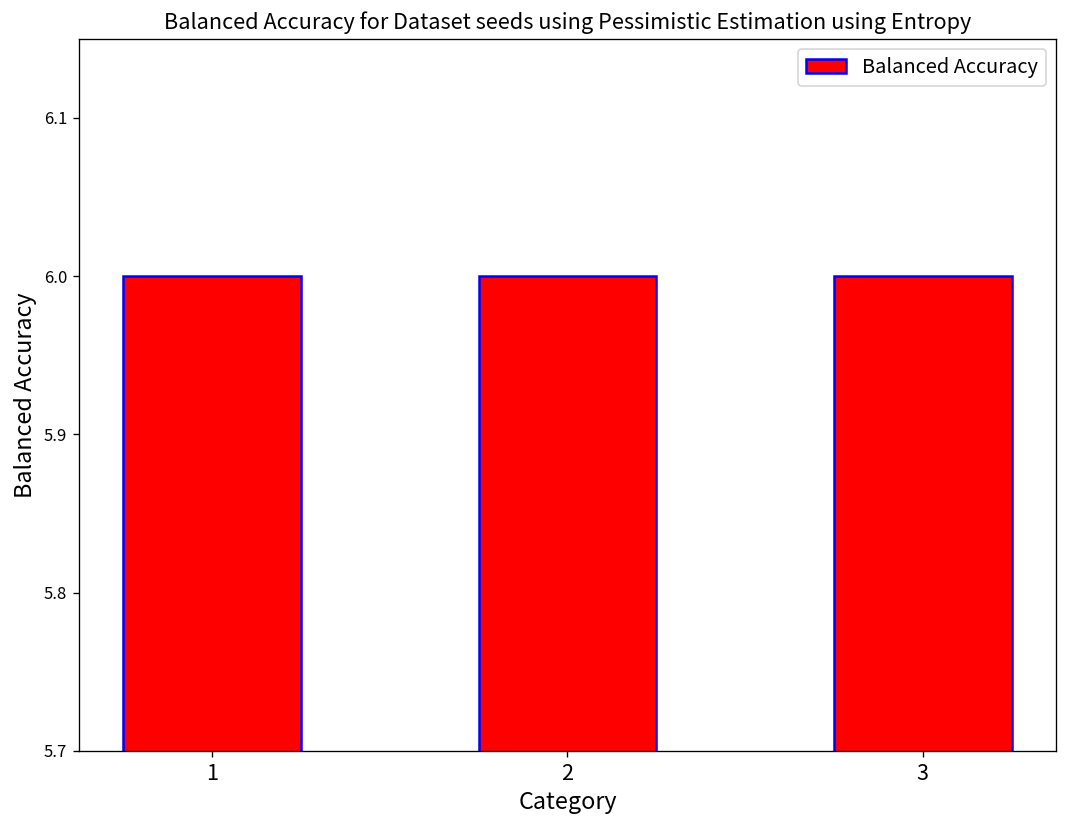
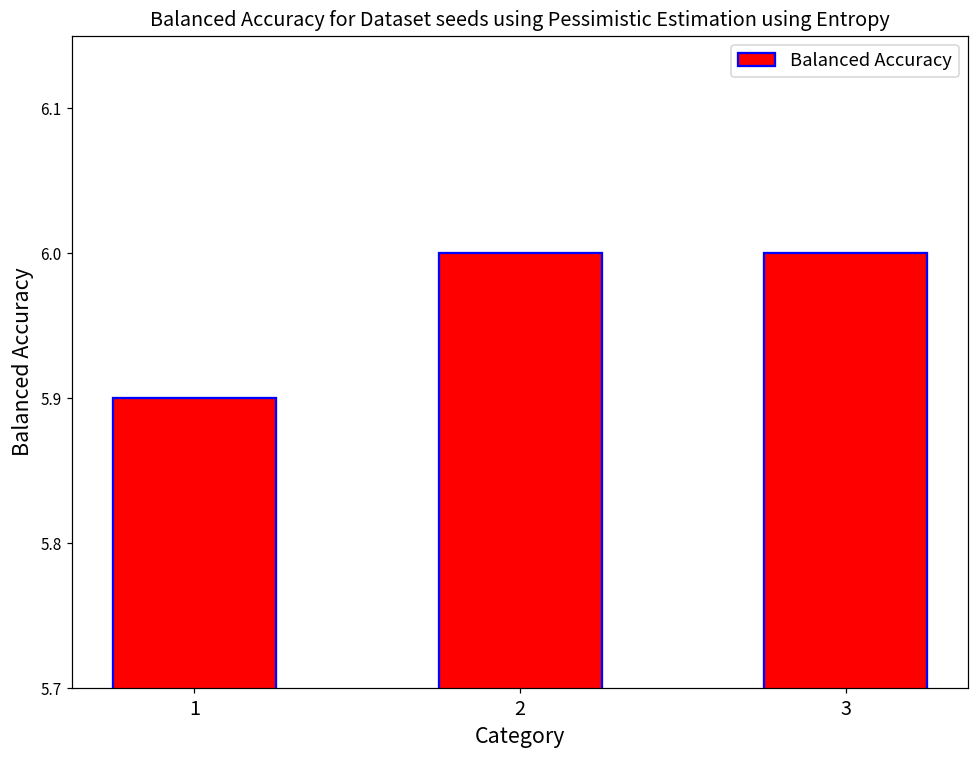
1: 6.0 -> 5.9
